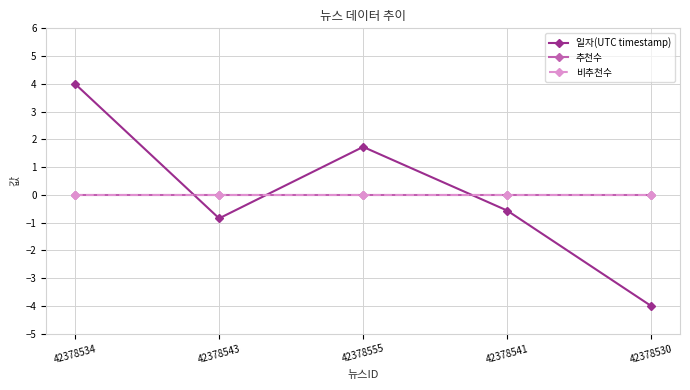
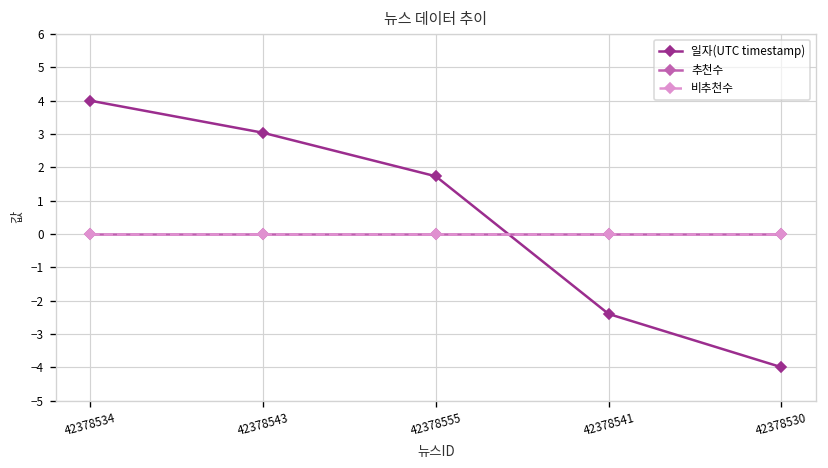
일자(UTC timestamp), 42378543: -0.8 -> 3.0
일자(UTC timestamp), 42378541: -0.6 -> -2.4
